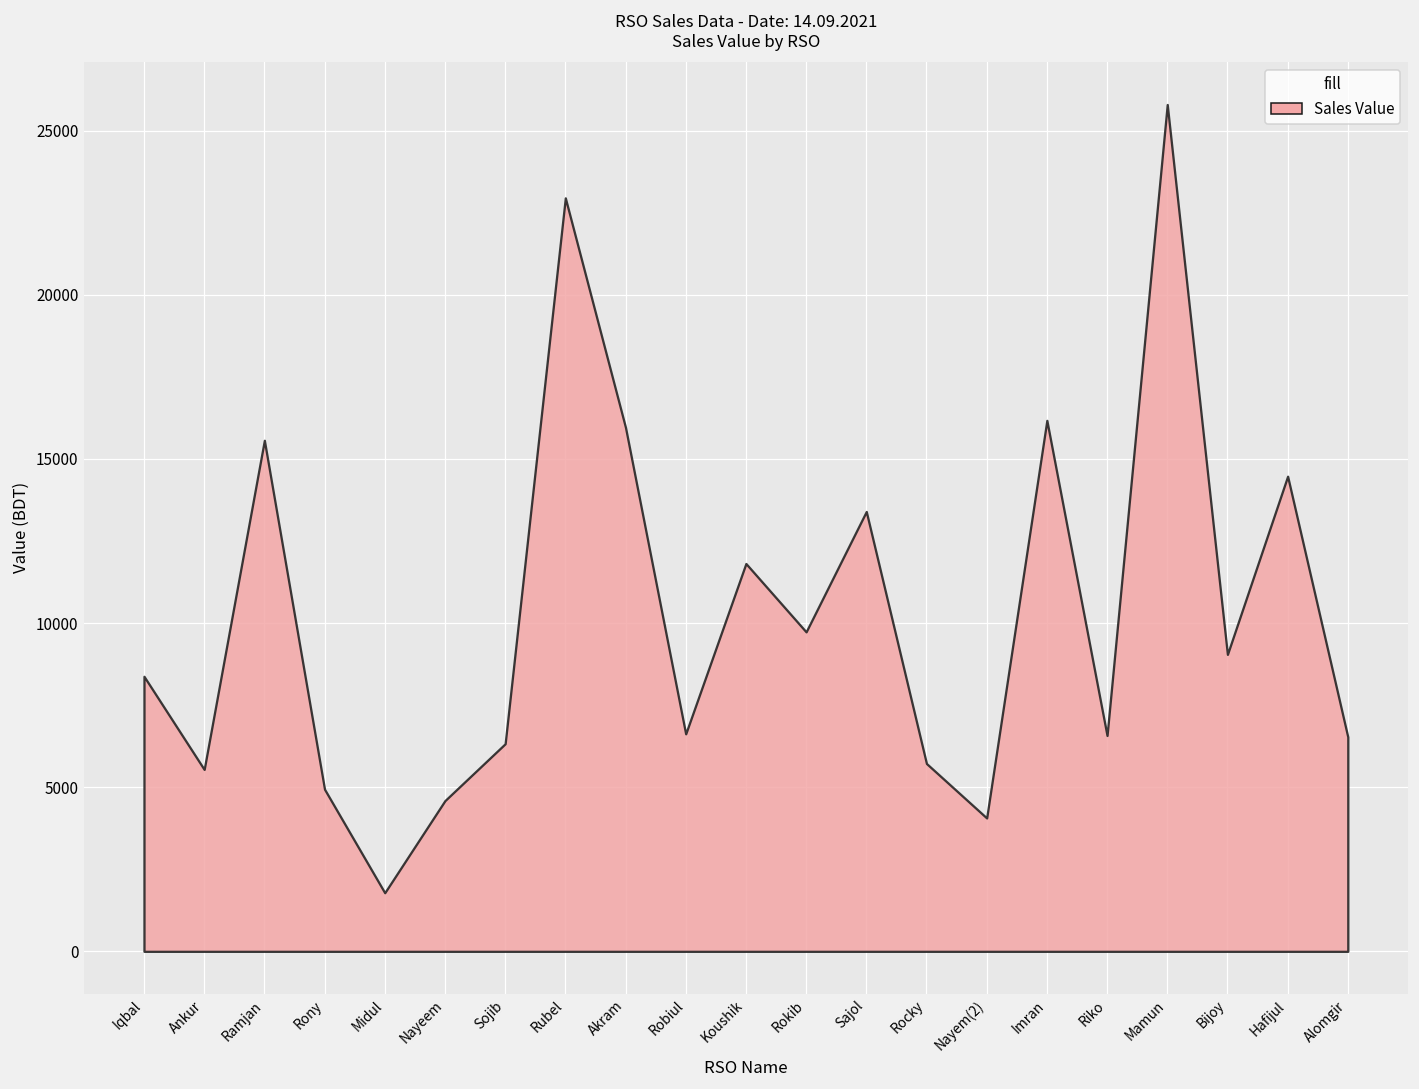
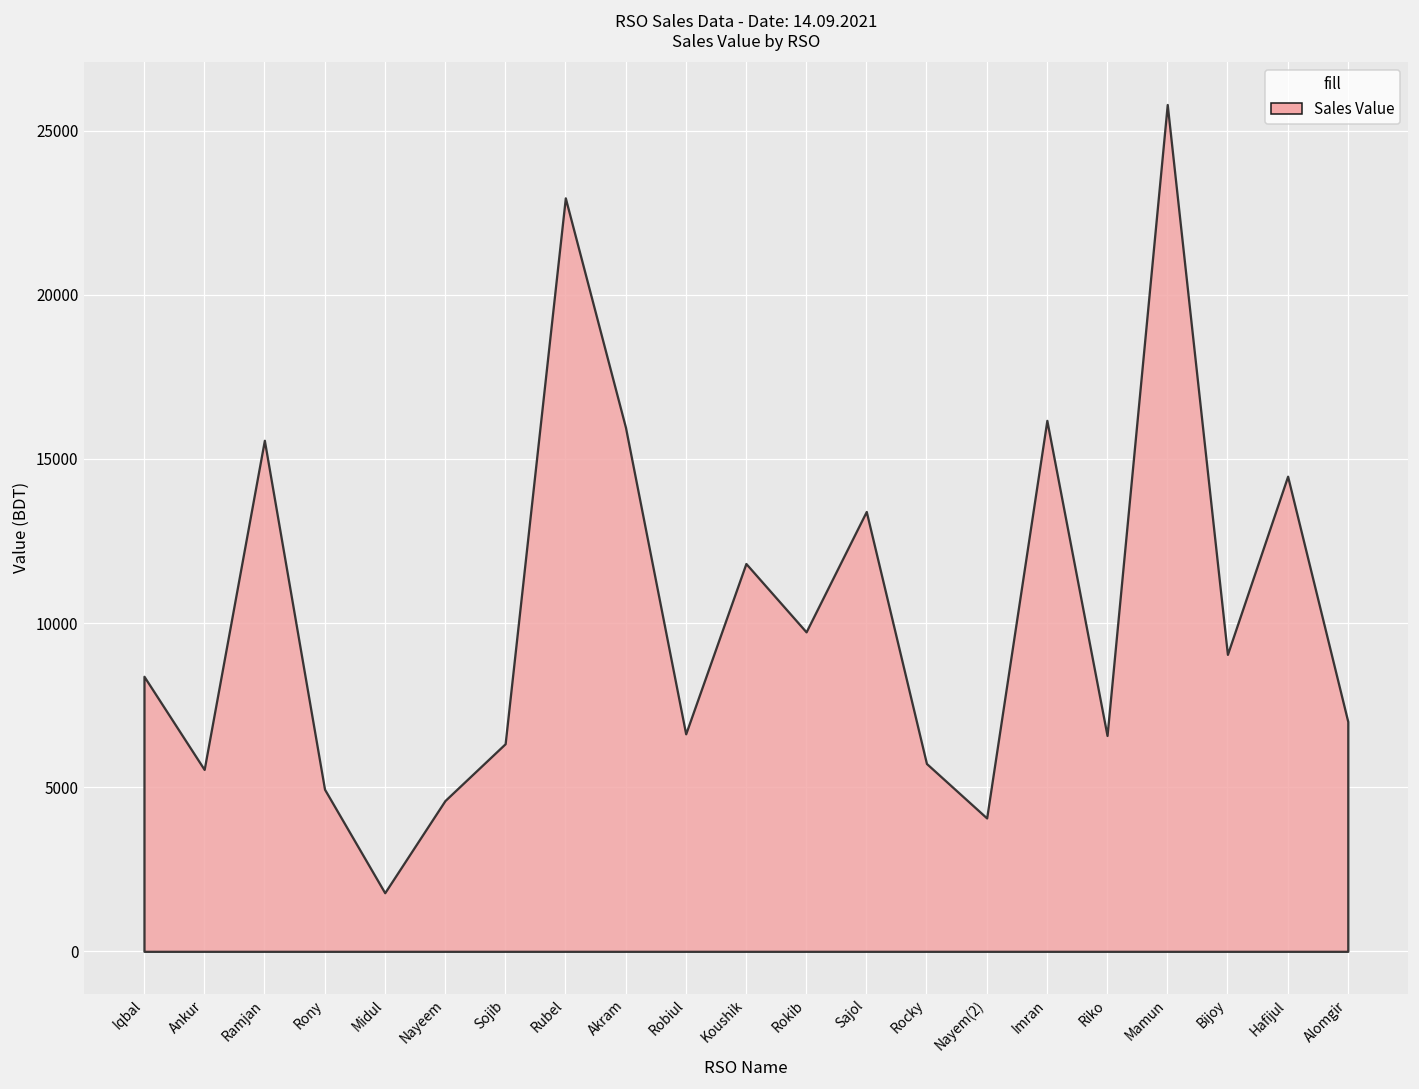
Alomgir: 6500 -> 7000
